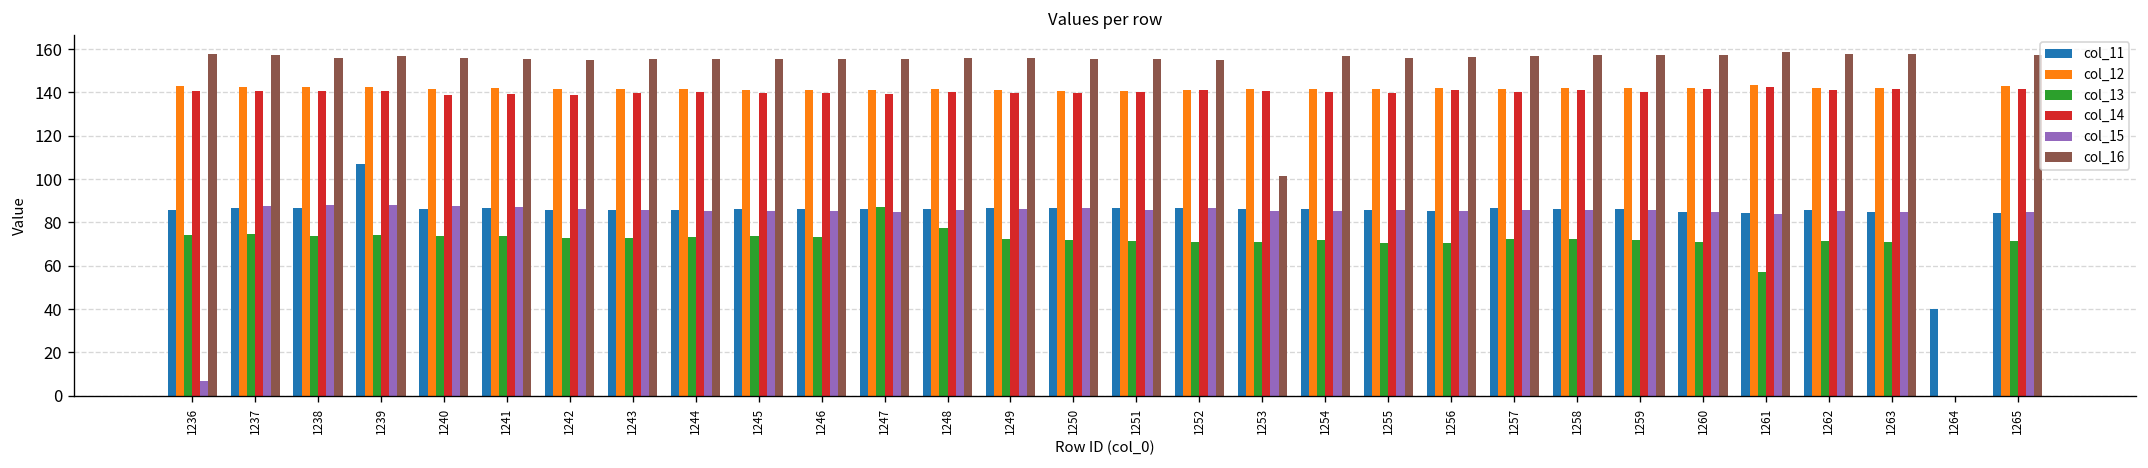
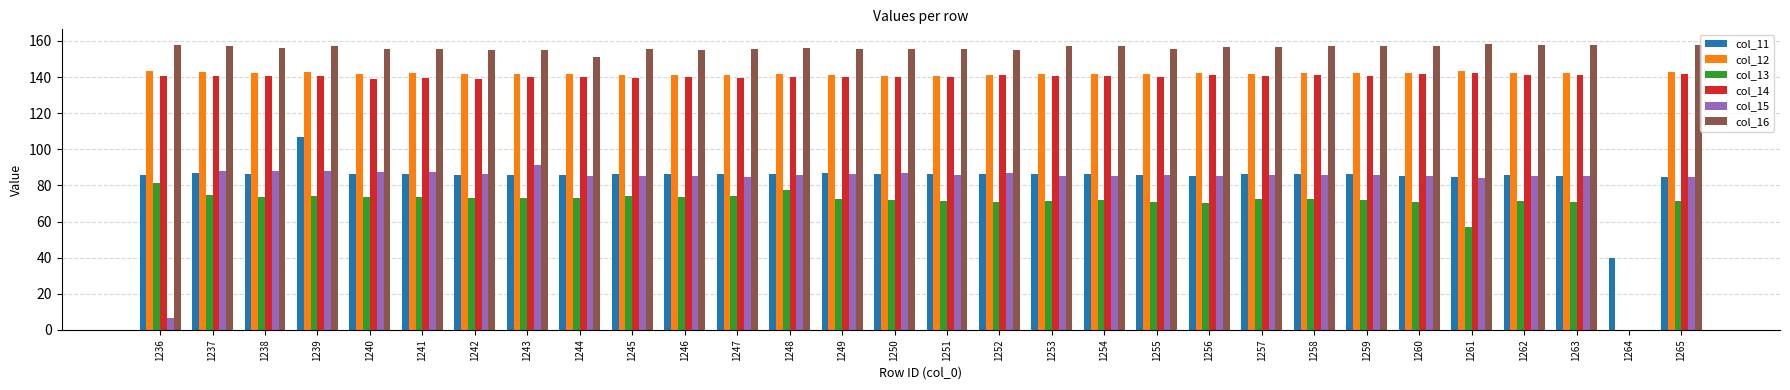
col_13, 1236: 74 -> 82
col_15, 1243: 86 -> 91
col_16, 1244: 156 -> 151
col_13, 1247: 87 -> 74
col_16, 1253: 101 -> 157
